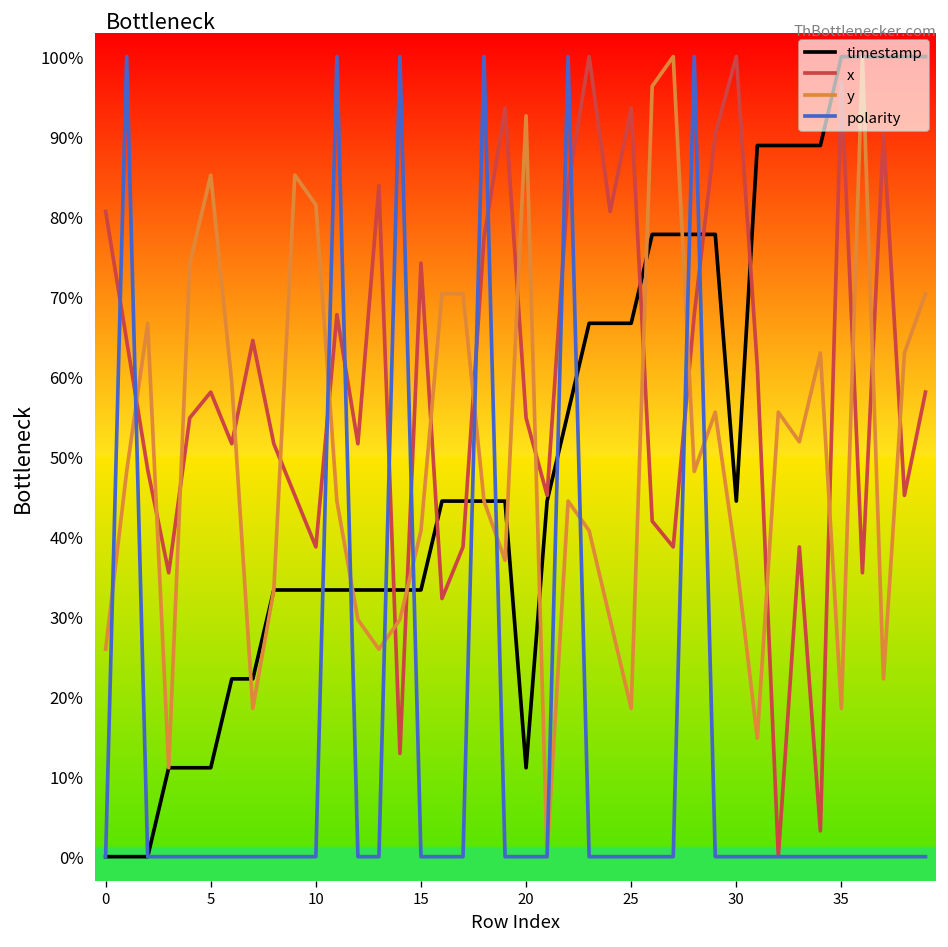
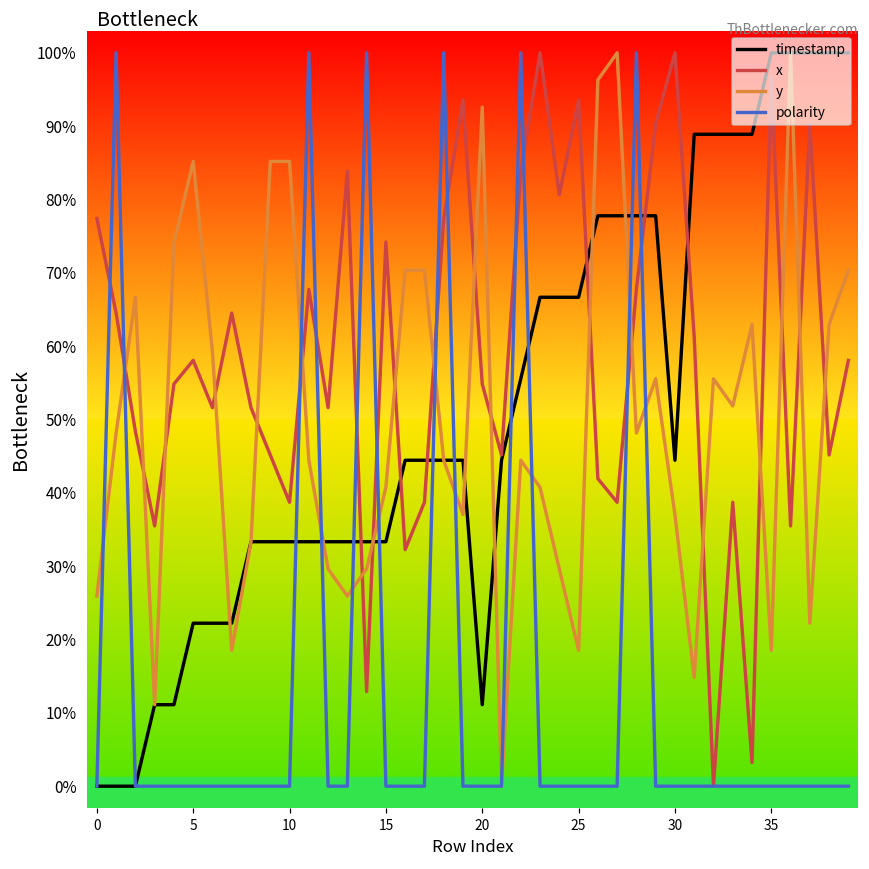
x, 0: 81% -> 77%
timestamp, 5: 11% -> 22%
y, 10: 81% -> 85%
